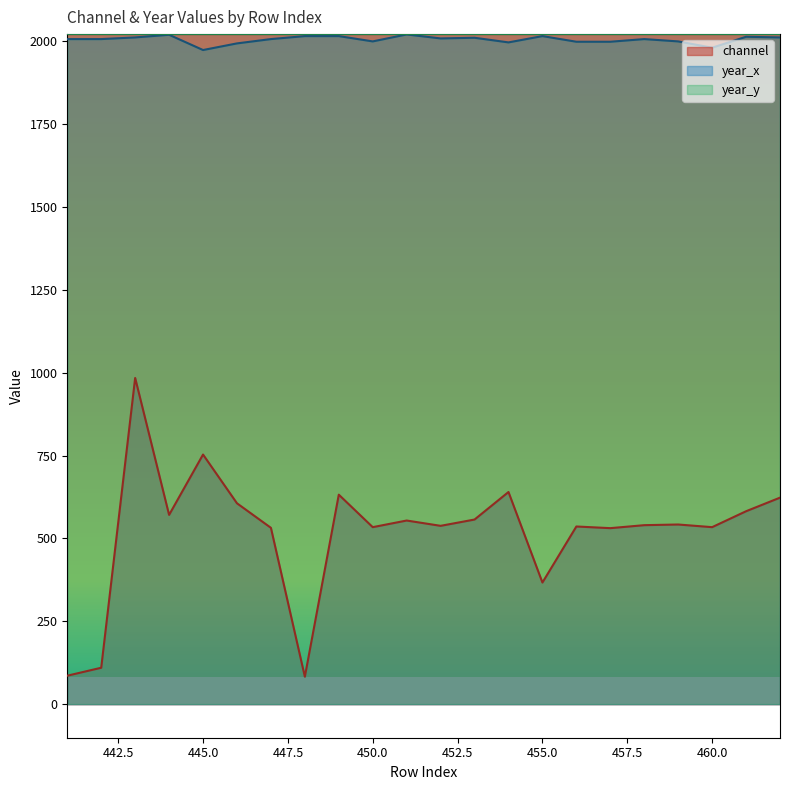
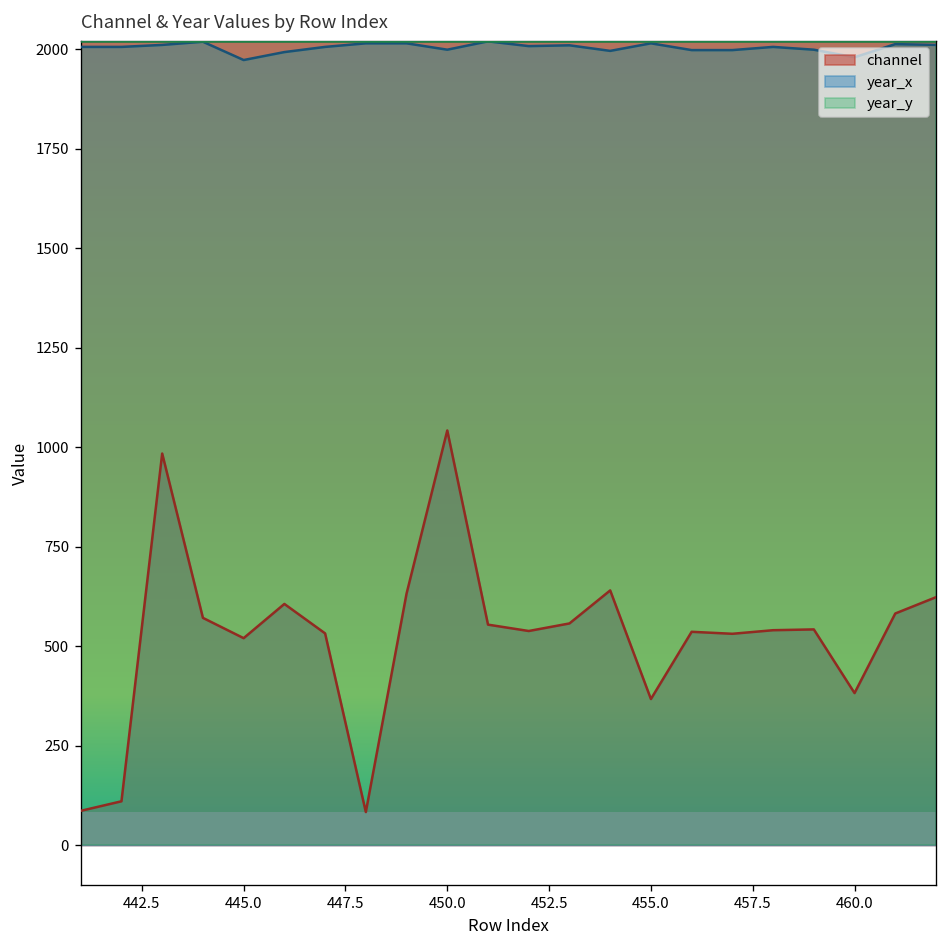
channel, 445.0: 750 -> 520
channel, 450.0: 530 -> 1040
channel, 460.0: 530 -> 380
